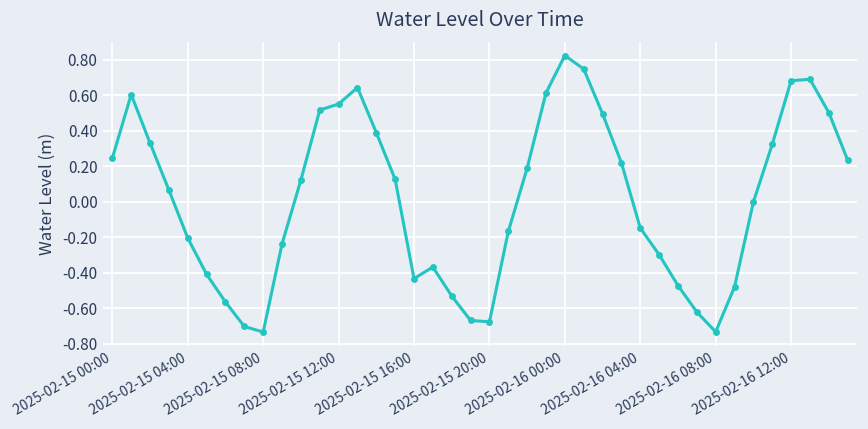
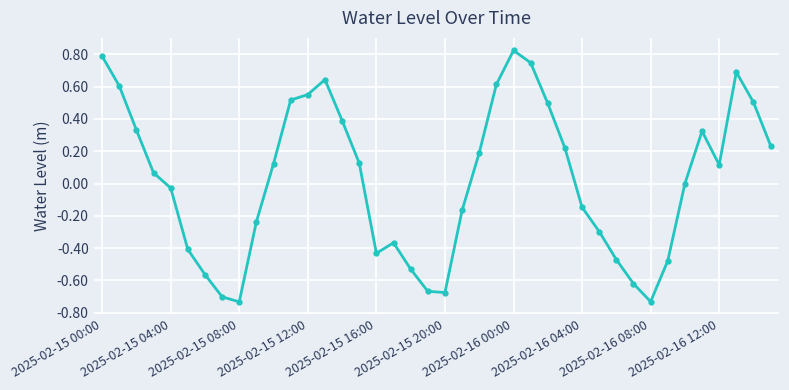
2025-02-15 00:00: 0.25 -> 0.79
2025-02-15 04:00: -0.20 -> -0.03
2025-02-16 12:00: 0.68 -> 0.12
